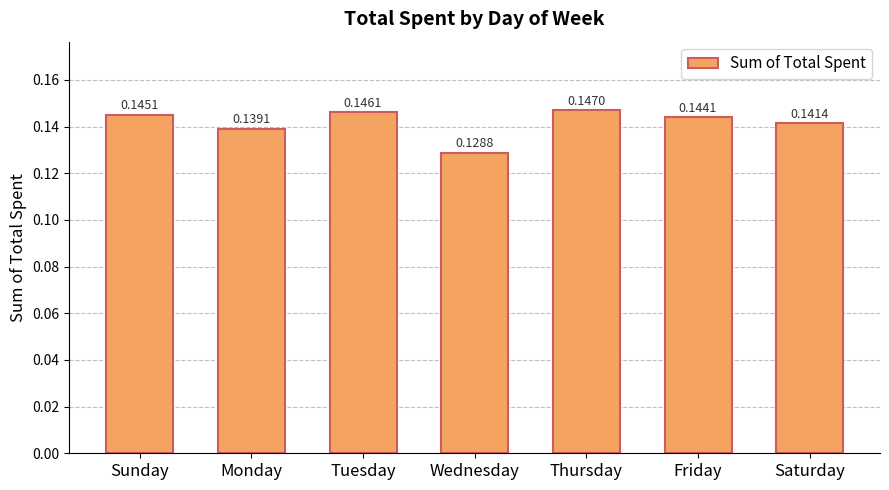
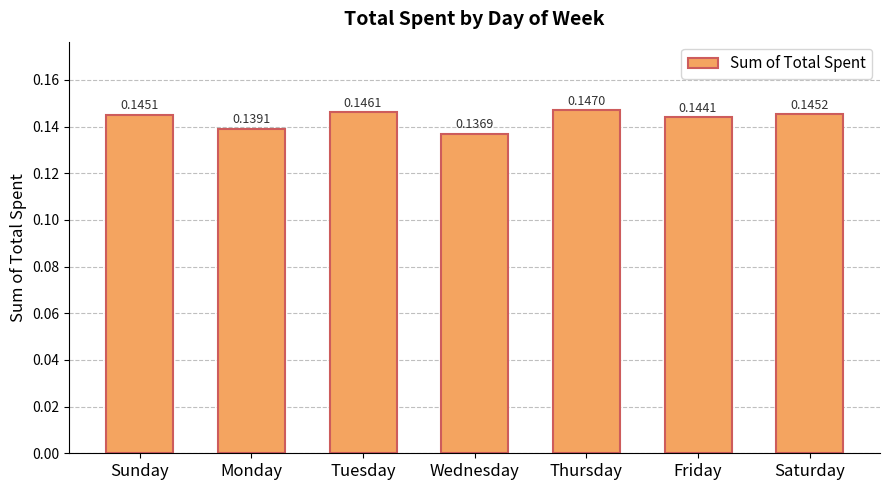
Wednesday: 0.1288 -> 0.1369
Saturday: 0.1414 -> 0.1452
